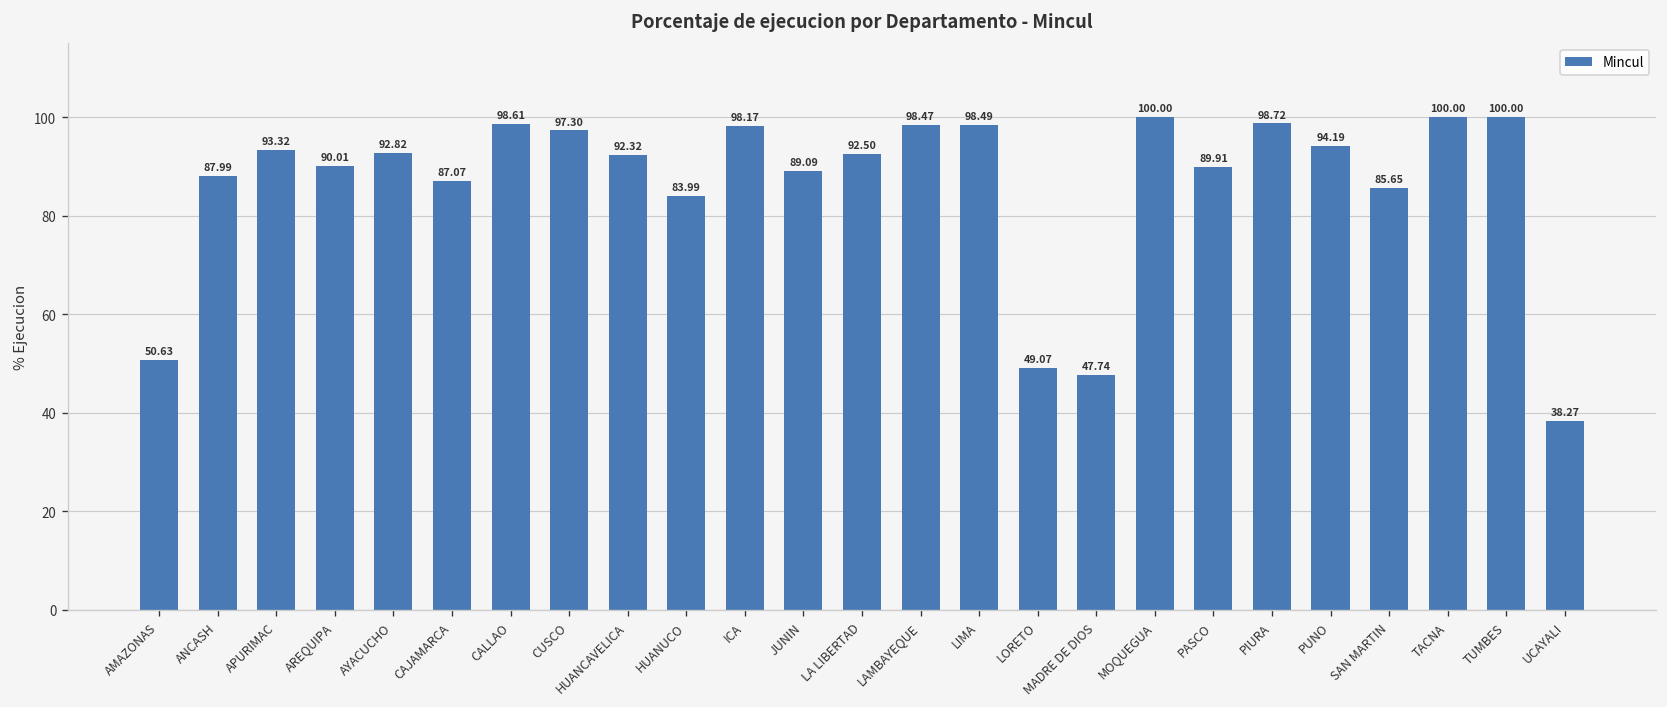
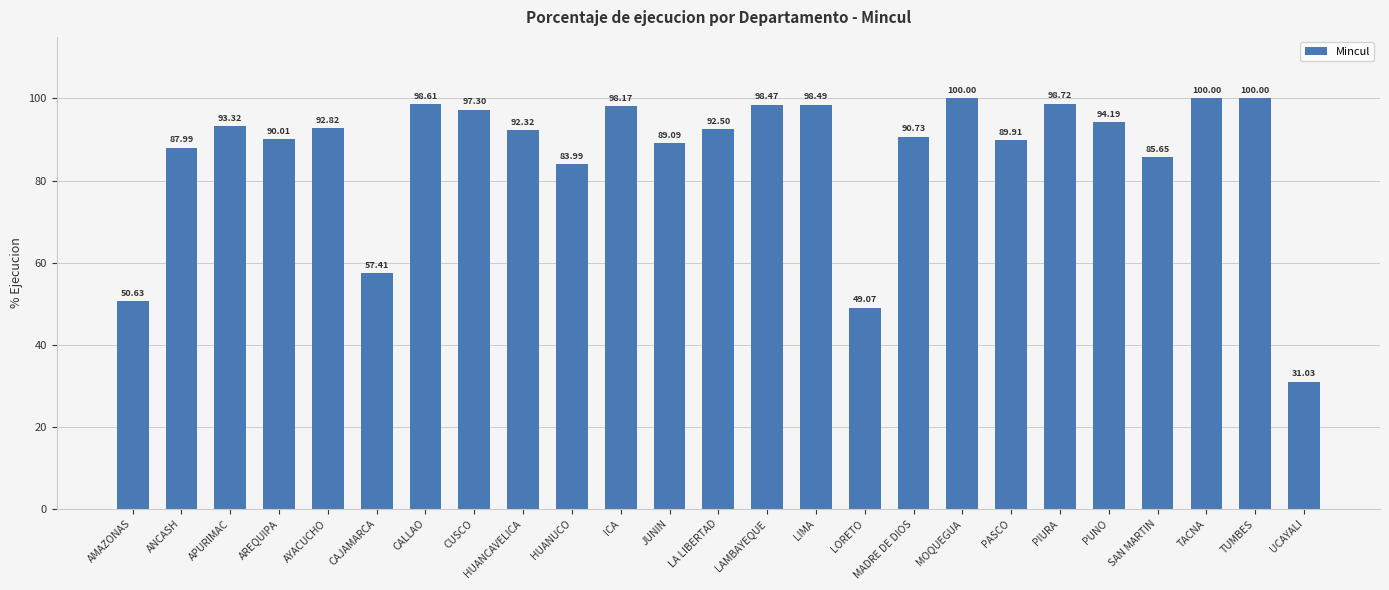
CAJAMARCA: 87.07 -> 57.41
MADRE DE DIOS: 47.74 -> 90.73
UCAYALI: 38.27 -> 31.03
